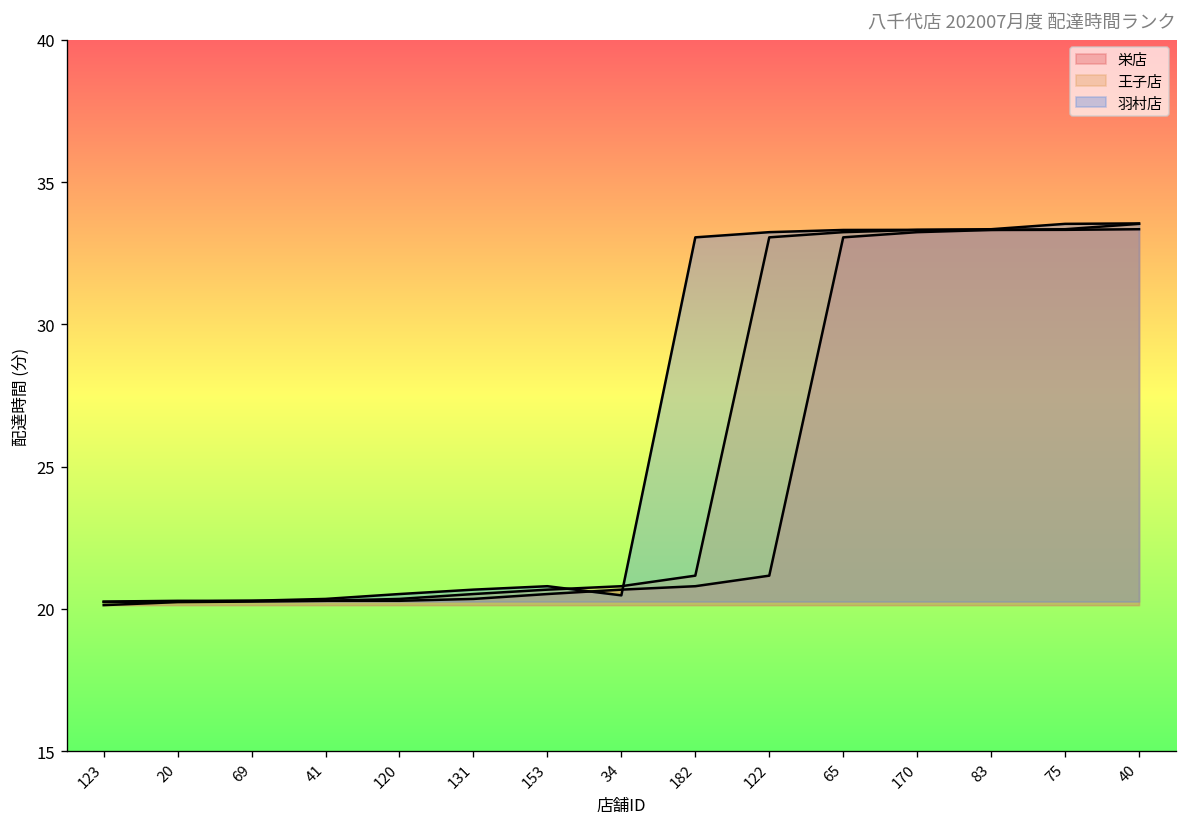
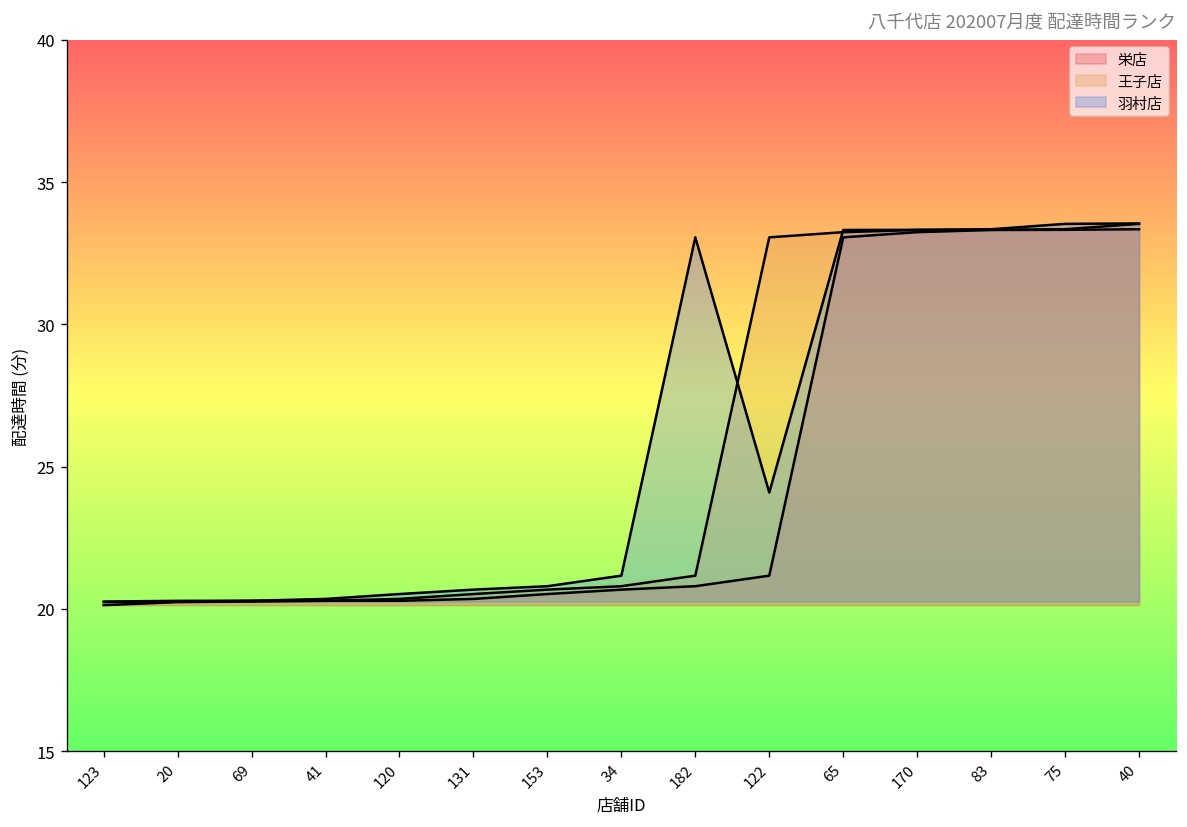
羽村店, 34: 20.5 -> 21.2
羽村店, 122: 33.2 -> 24.1
